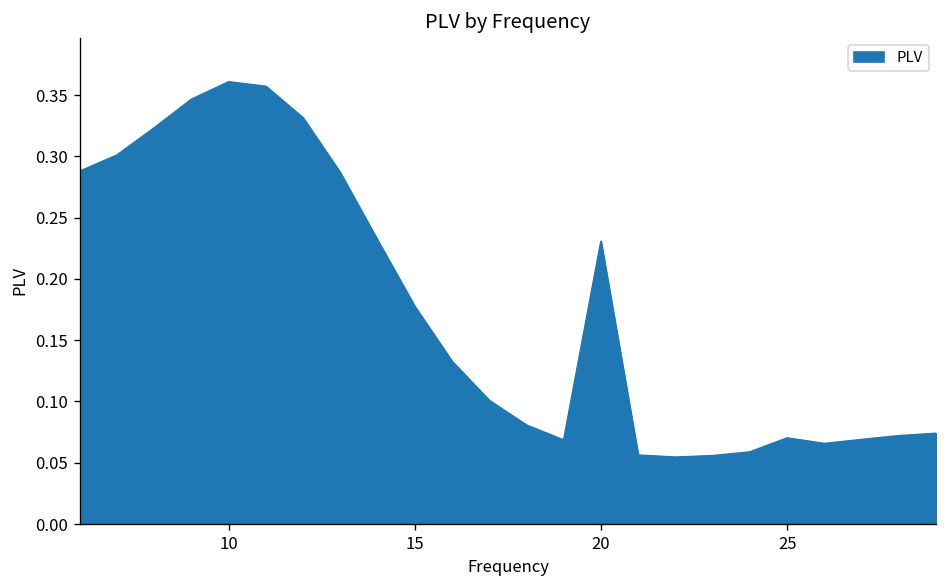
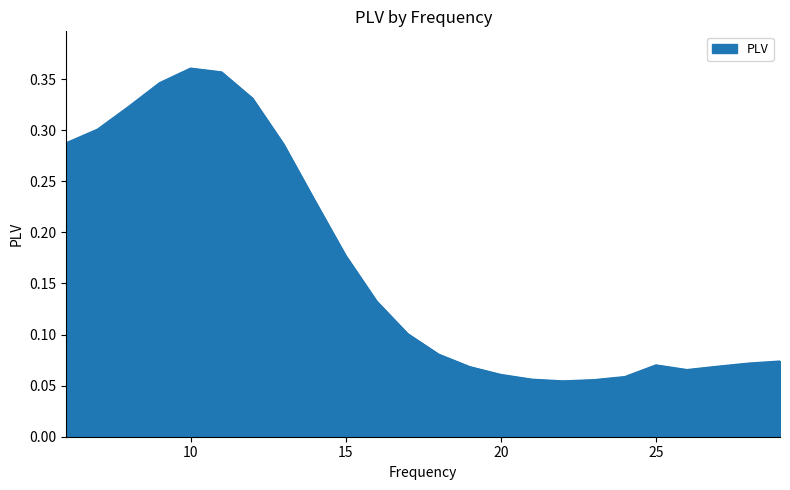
20: 0.231 -> 0.061
